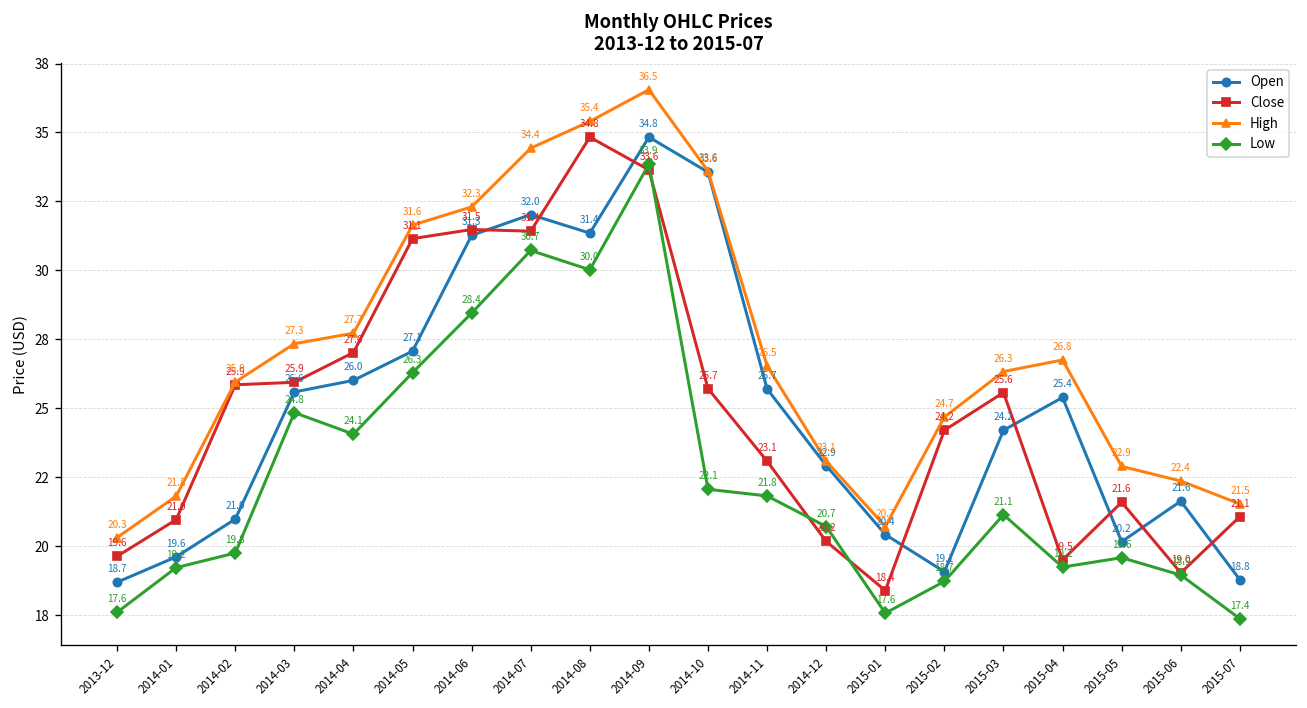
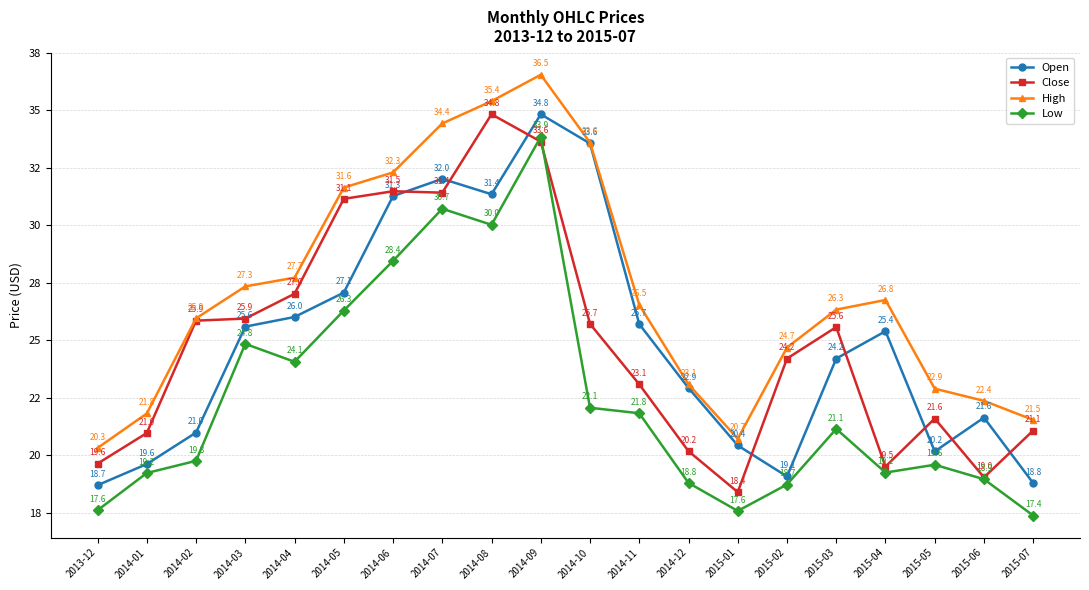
Low, 2014-12: 20.7 -> 18.8
